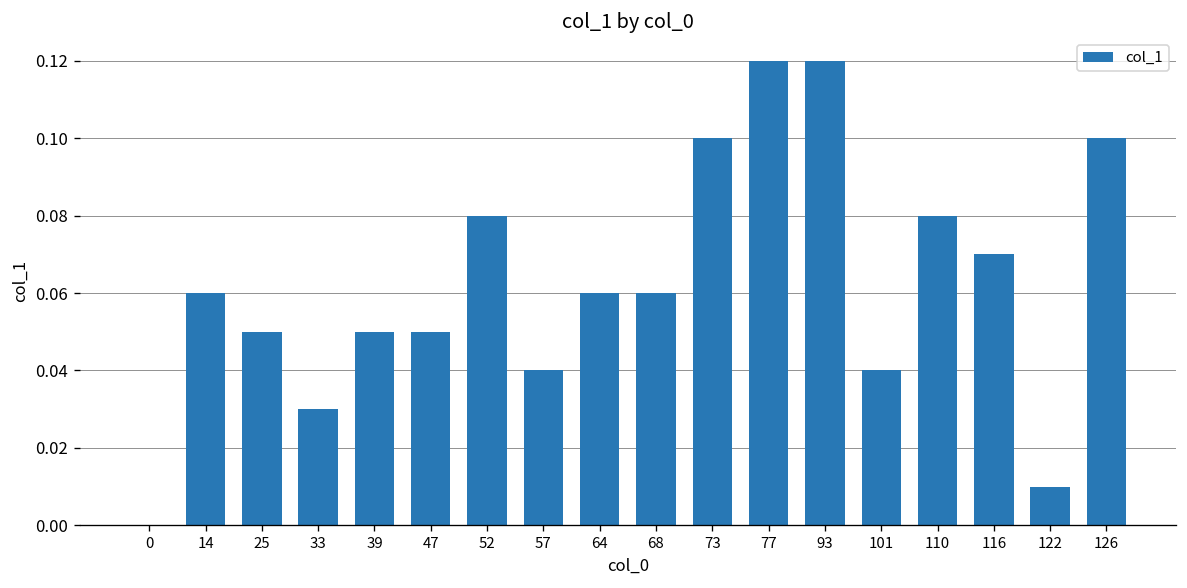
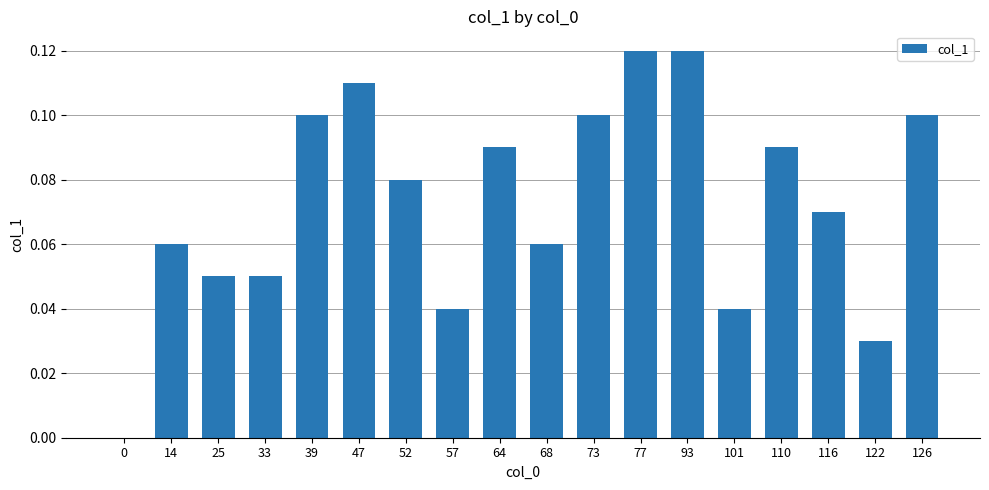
33: 0.03 -> 0.05
39: 0.05 -> 0.10
47: 0.05 -> 0.11
64: 0.06 -> 0.09
110: 0.08 -> 0.09
122: 0.01 -> 0.03
